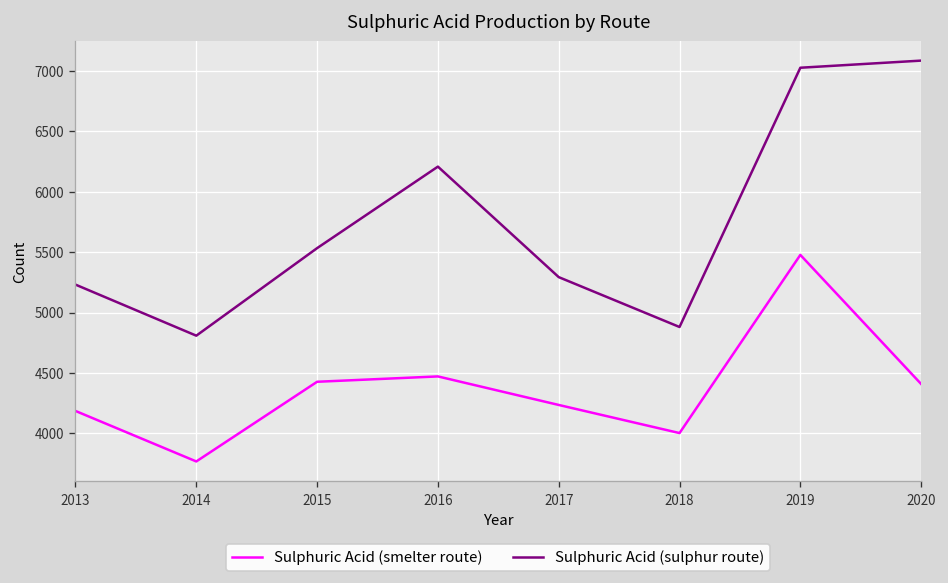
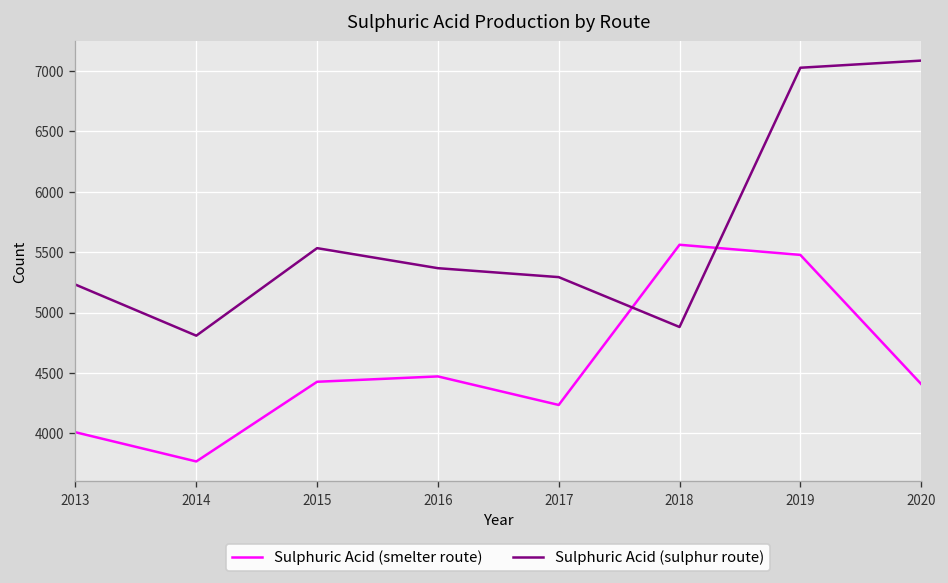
Sulphuric Acid (smelter route), 2013: 4180 -> 4010
Sulphuric Acid (sulphur route), 2016: 6210 -> 5370
Sulphuric Acid (smelter route), 2018: 4000 -> 5560
